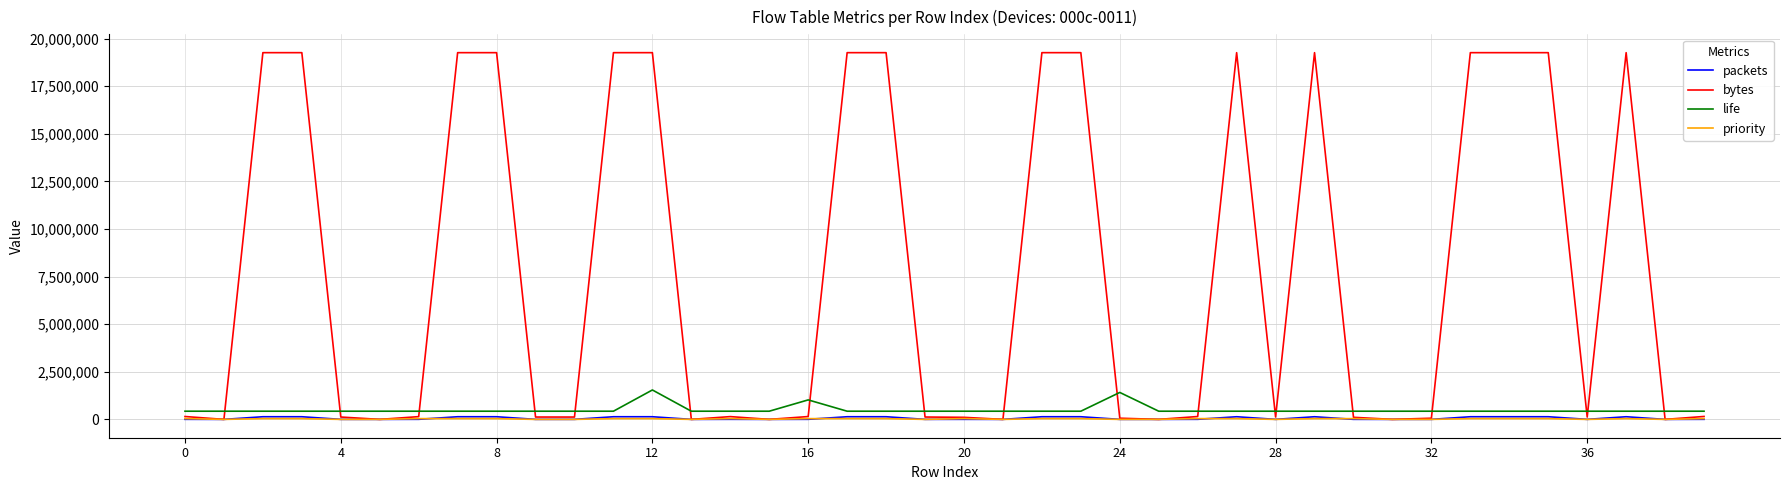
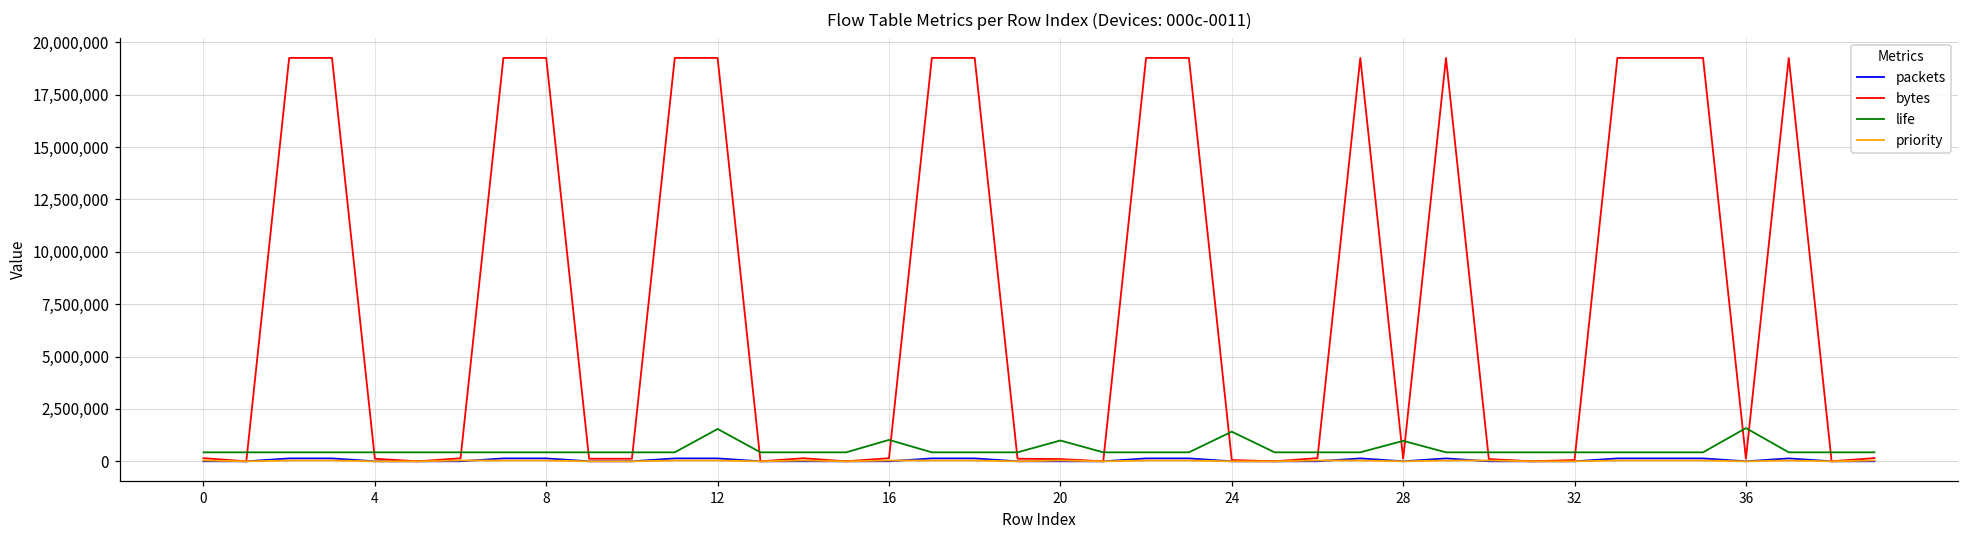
life, 20: 400,000 -> 1,000,000
life, 28: 400,000 -> 1,000,000
life, 36: 400,000 -> 1,600,000
